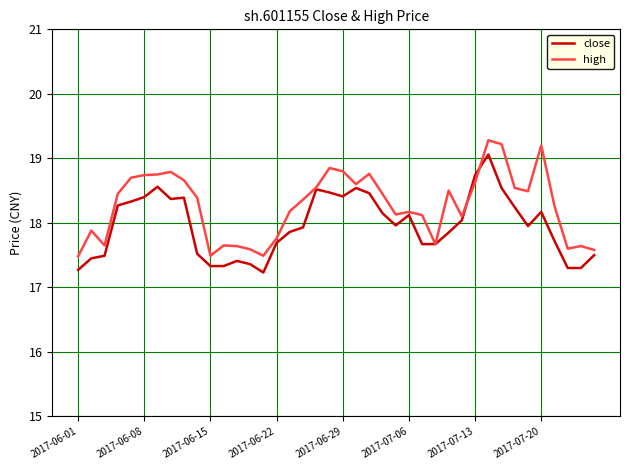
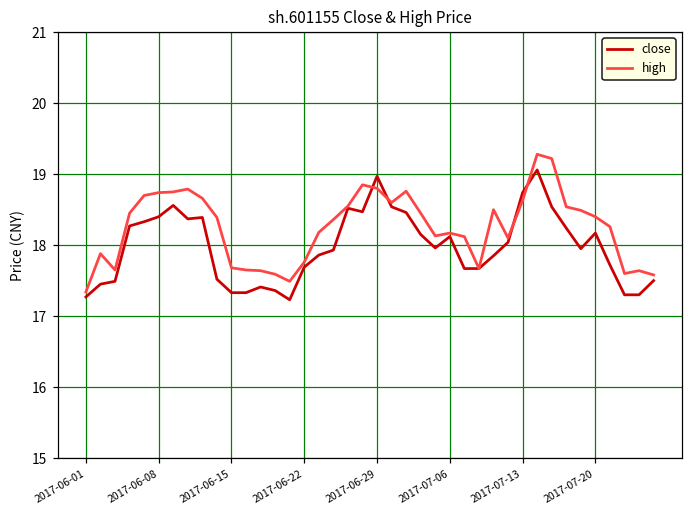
high, 2017-06-01: 17.5 -> 17.3
high, 2017-06-15: 17.5 -> 17.7
close, 2017-06-29: 18.4 -> 19.0
high, 2017-07-20: 19.2 -> 18.4
